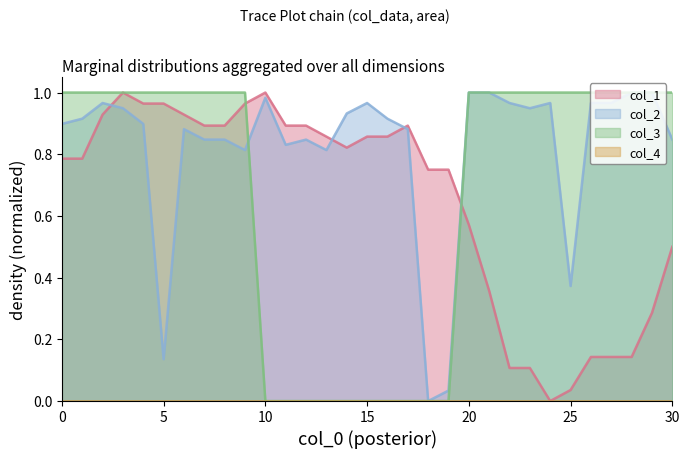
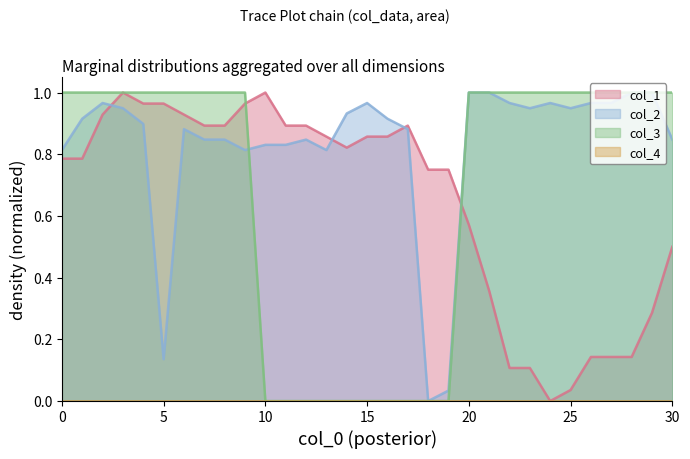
col_2, 0: 0.90 -> 0.81
col_2, 10: 0.98 -> 0.83
col_2, 25: 0.37 -> 0.95
